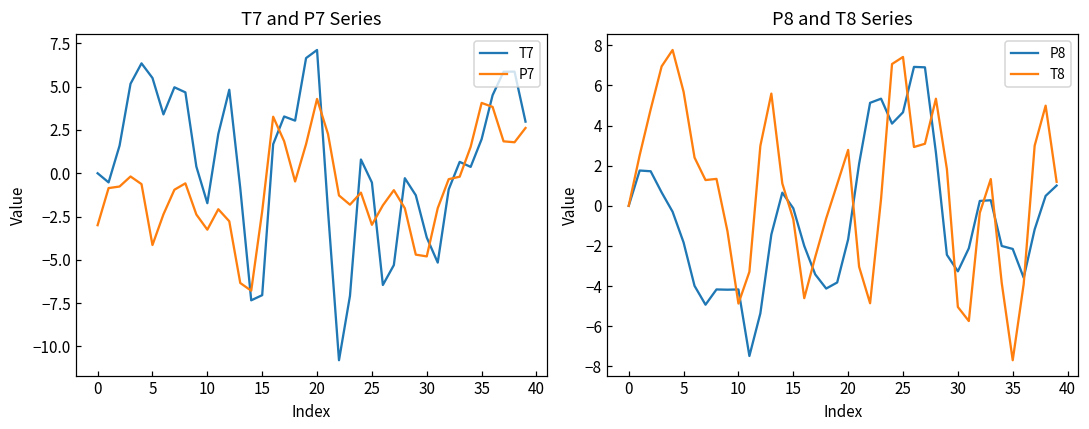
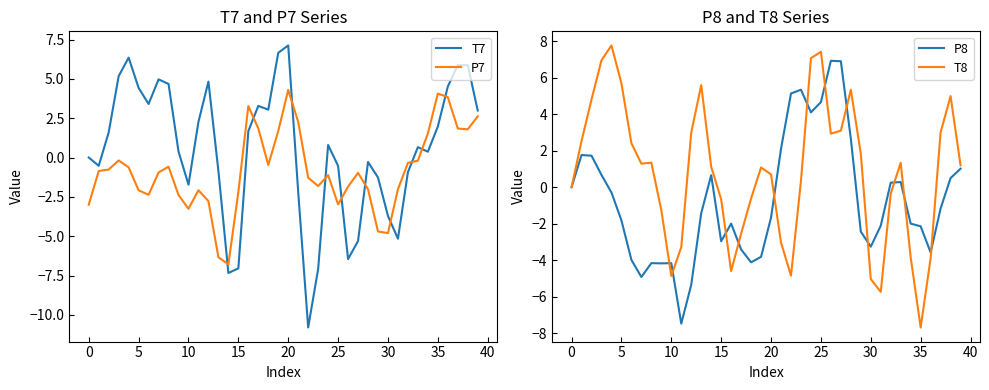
T7 and P7 Series, T7, 5: 5.5 -> 4.4
T7 and P7 Series, P7, 5: -4.1 -> -2.1
P8 and T8 Series, P8, 15: -0.1 -> -3.0
P8 and T8 Series, T8, 20: 2.8 -> 0.7
